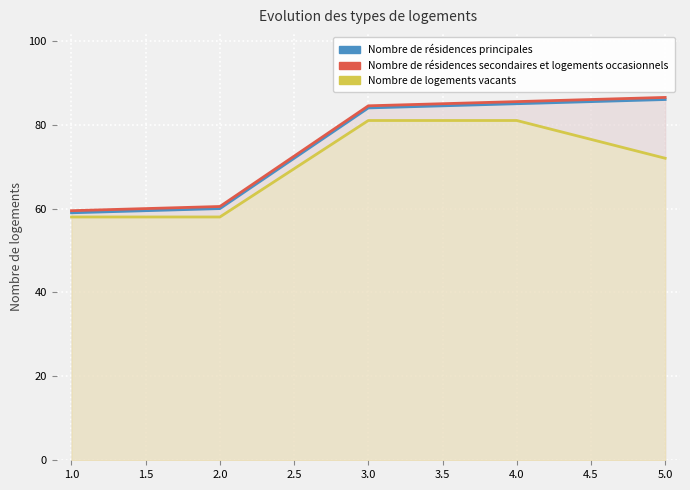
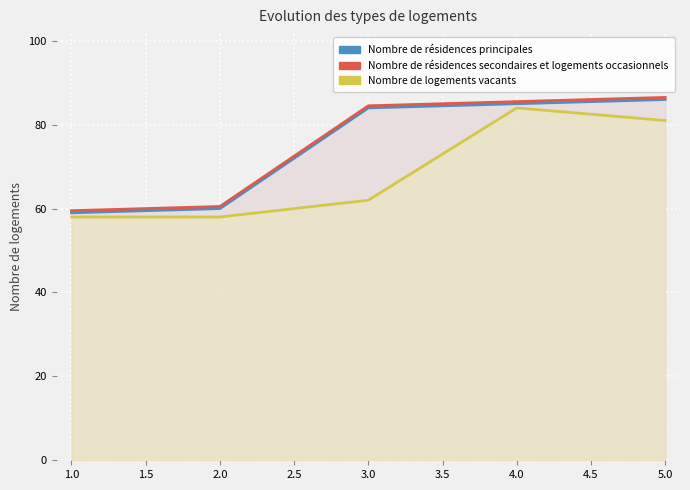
Nombre de logements vacants, 3.0: 81 -> 62
Nombre de logements vacants, 4.0: 81 -> 84
Nombre de logements vacants, 5.0: 72 -> 81
